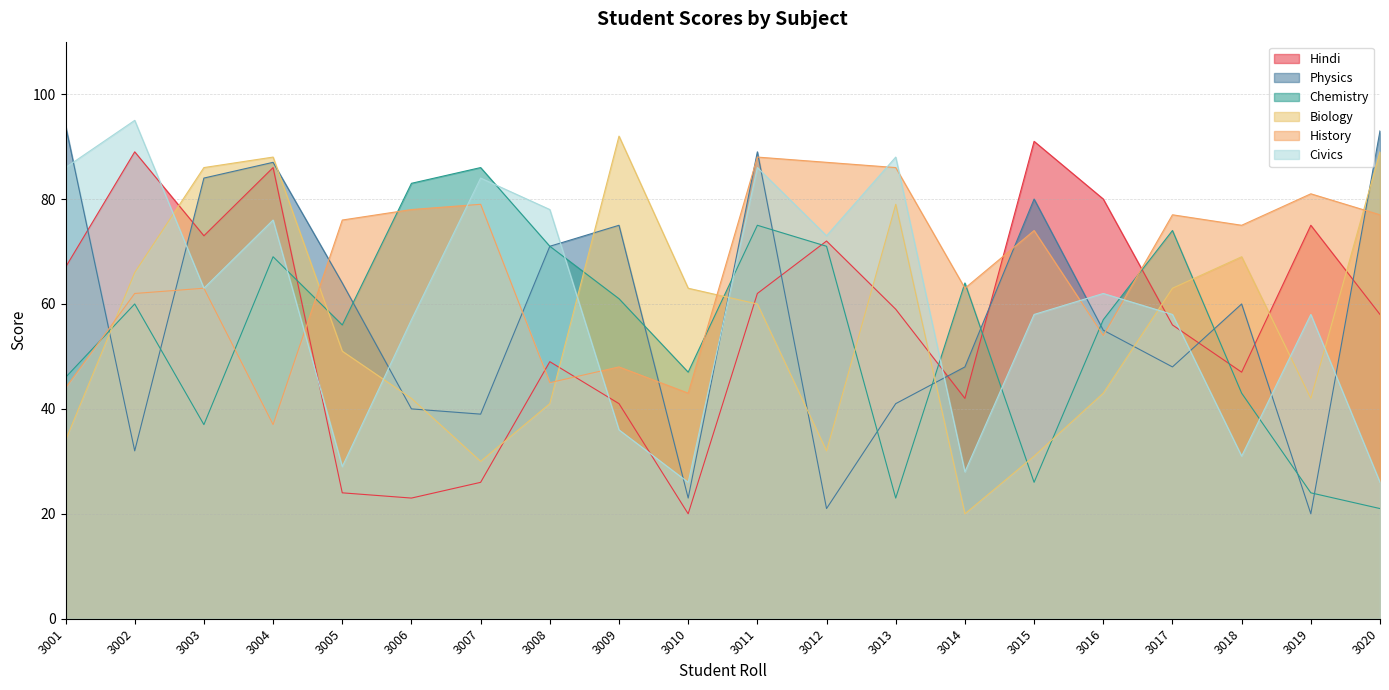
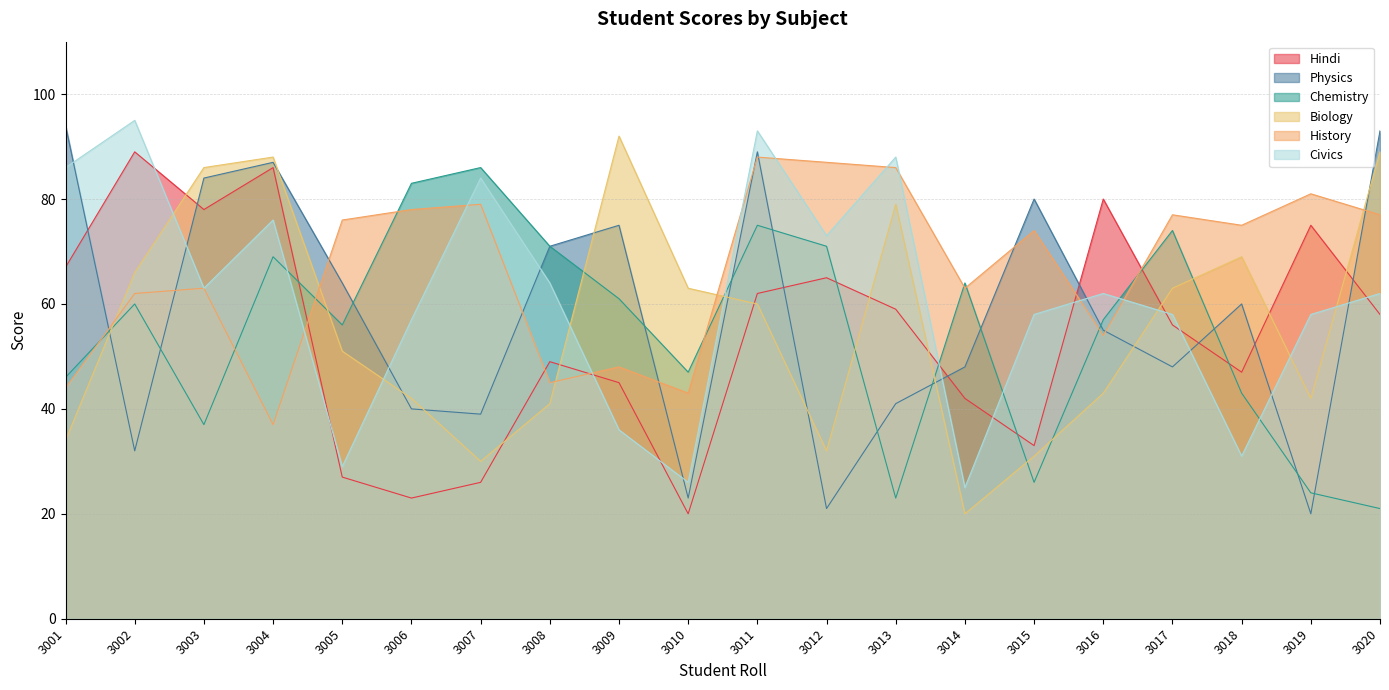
Hindi, 3003: 73 -> 78
Hindi, 3005: 24 -> 27
Civics, 3008: 78 -> 64
Hindi, 3009: 41 -> 45
Civics, 3011: 86 -> 93
Hindi, 3012: 72 -> 65
Civics, 3014: 28 -> 25
Hindi, 3015: 91 -> 33
Civics, 3020: 26 -> 62
